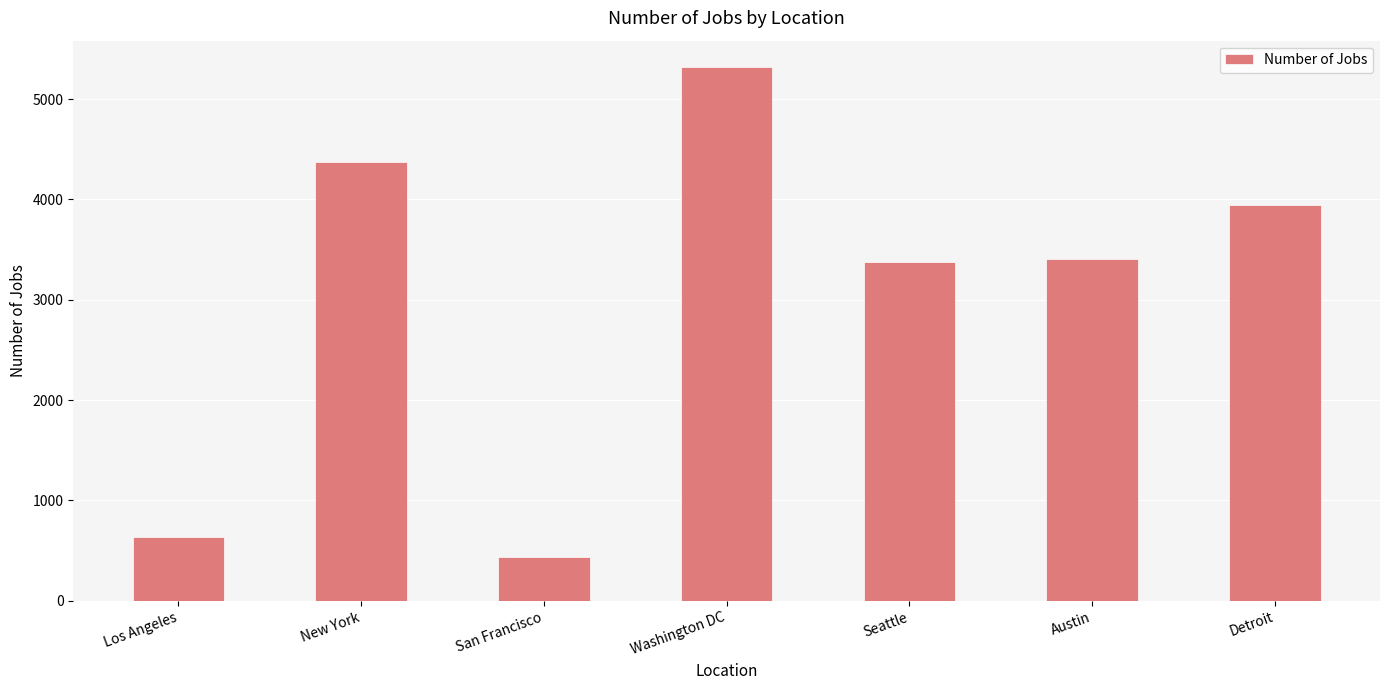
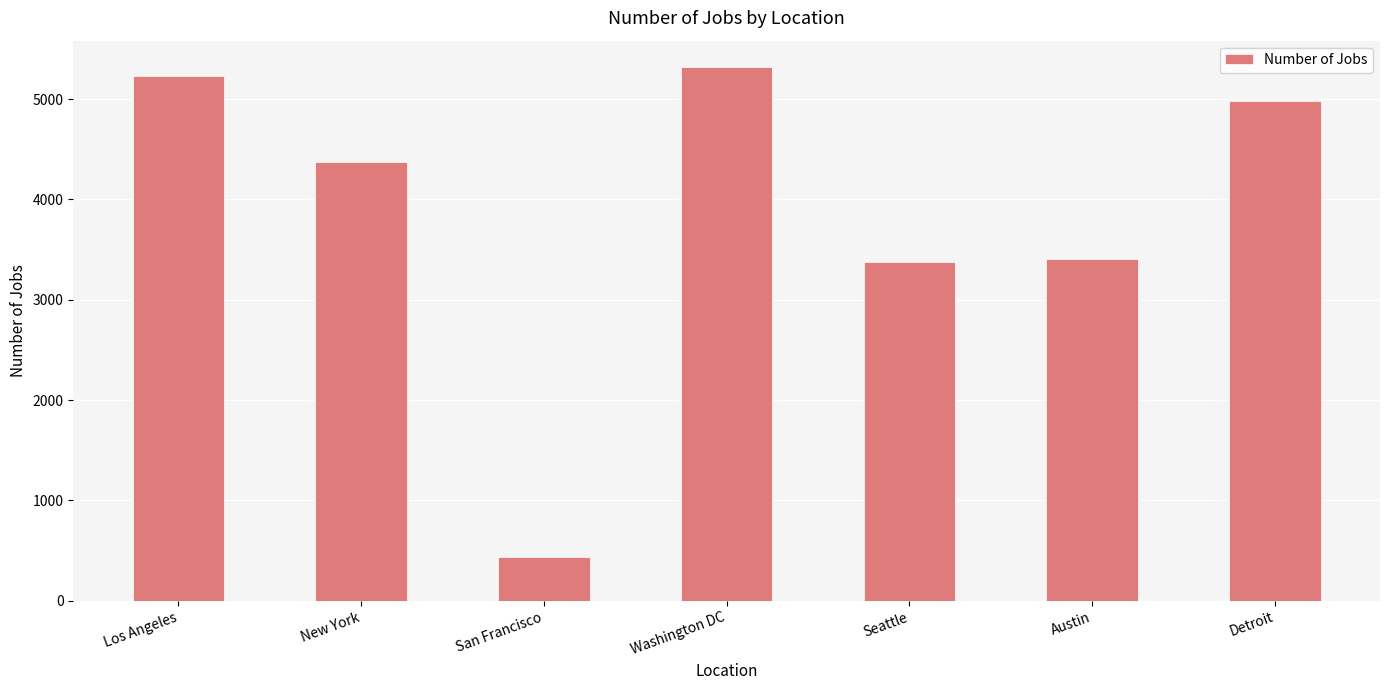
Los Angeles: 640 -> 5230
Detroit: 3950 -> 4980
